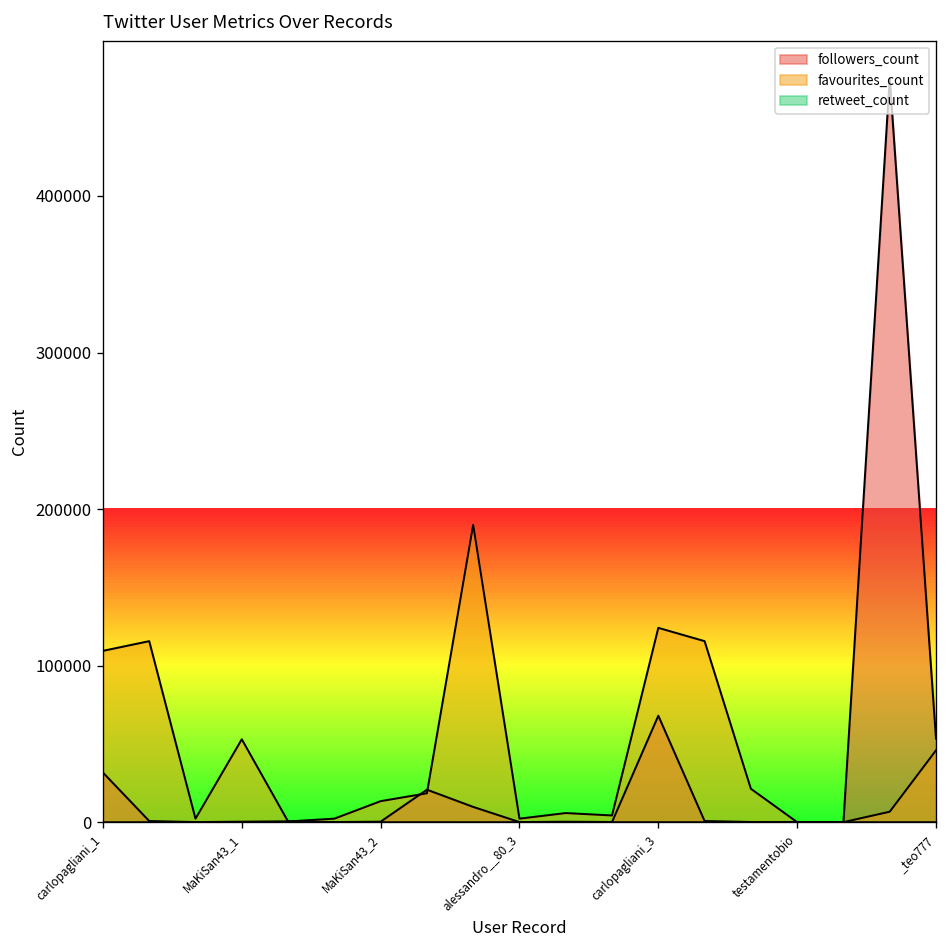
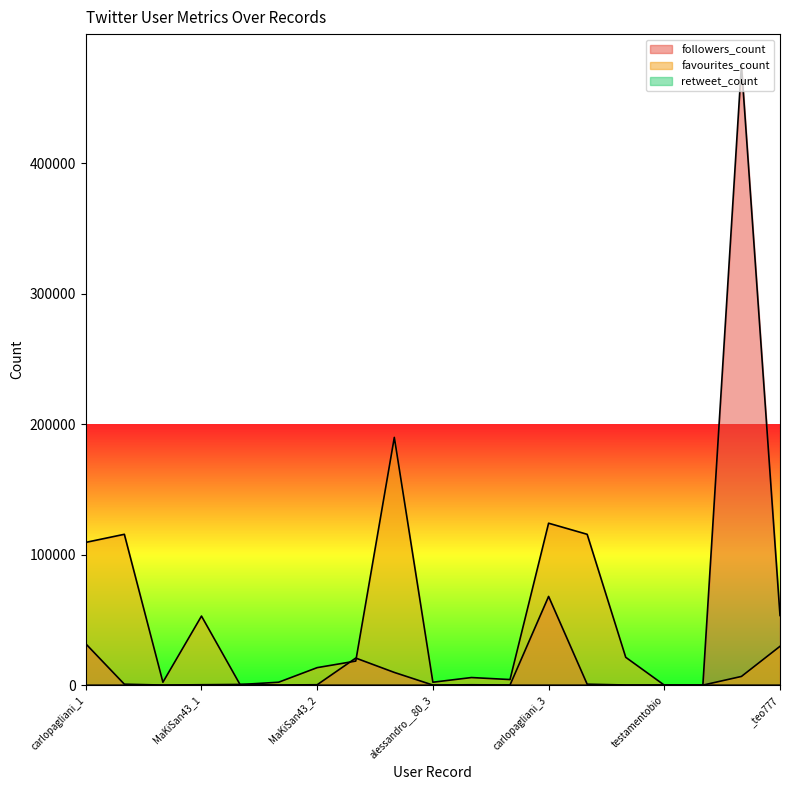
favourites_count, _teo777: 46000 -> 30000
